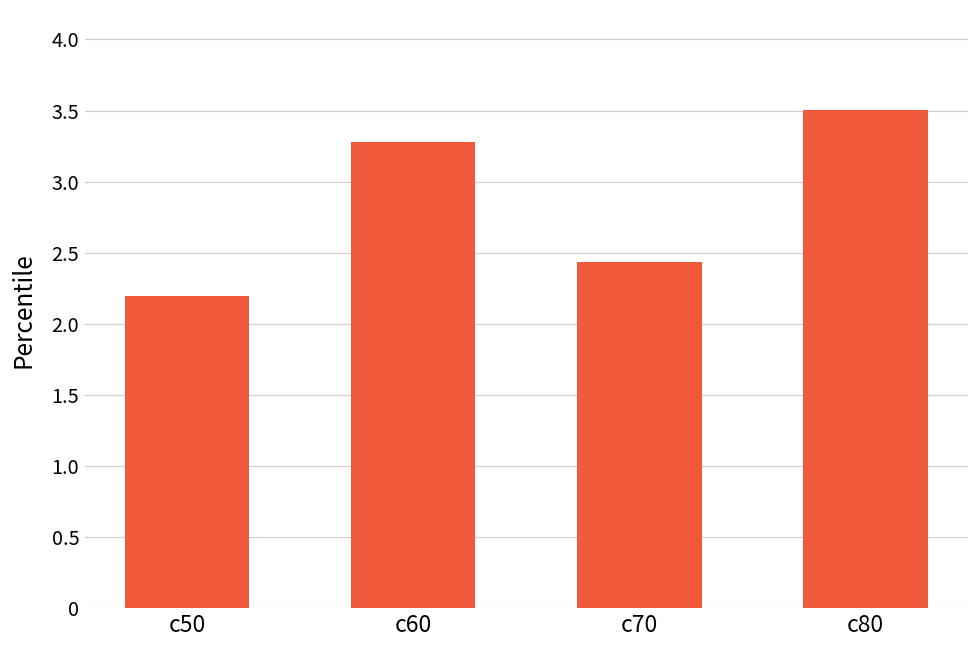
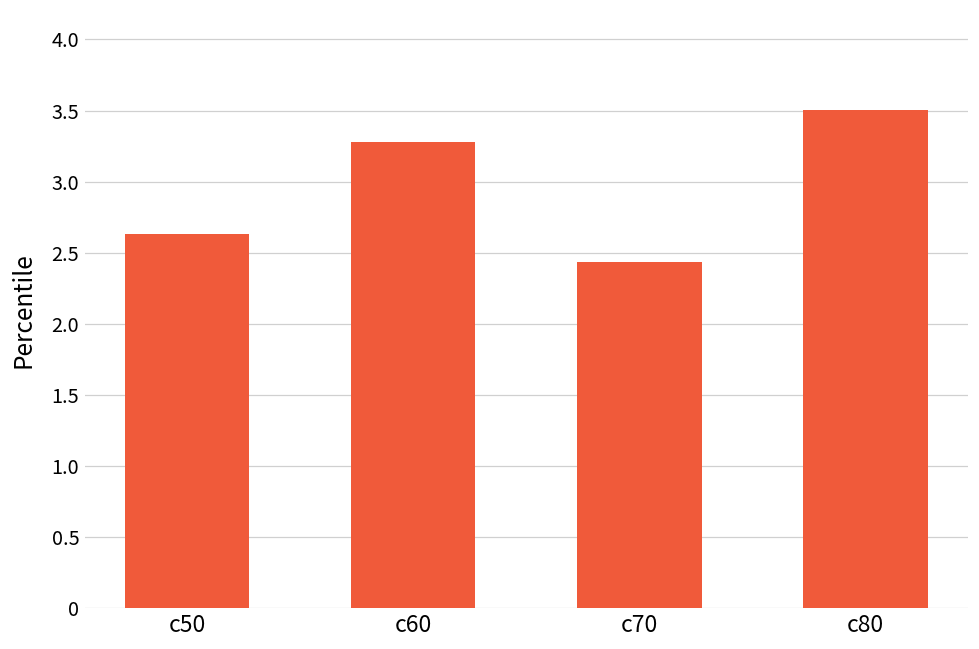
c50: 2.20 -> 2.63
